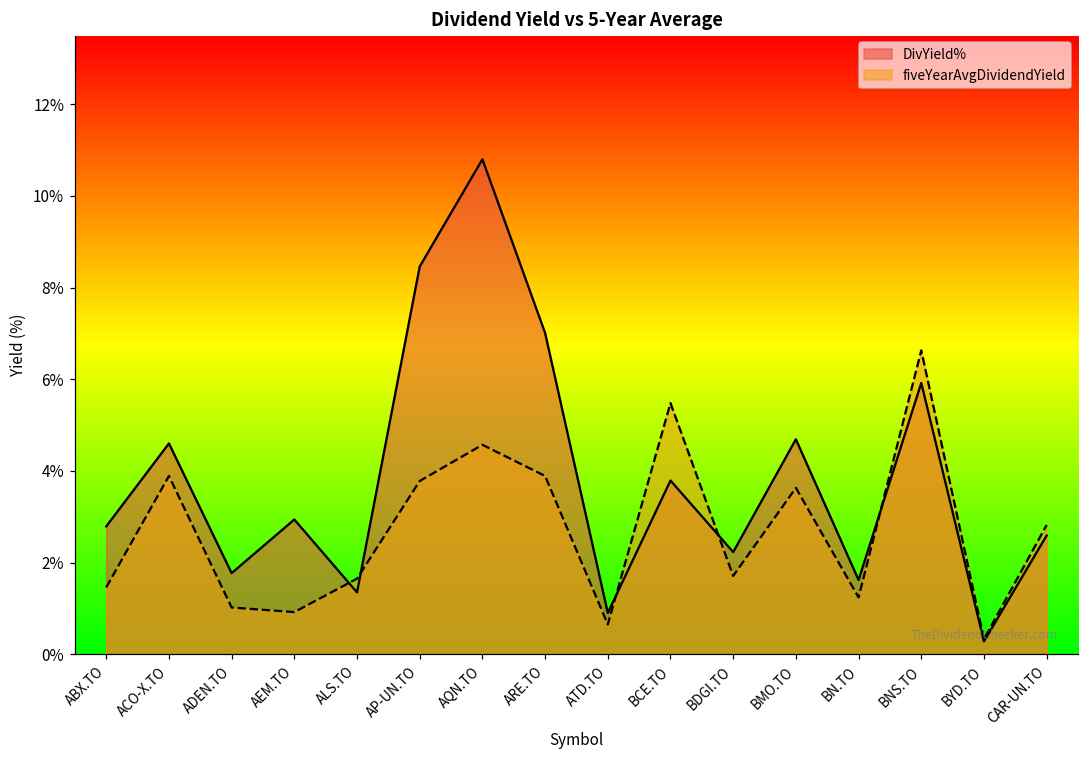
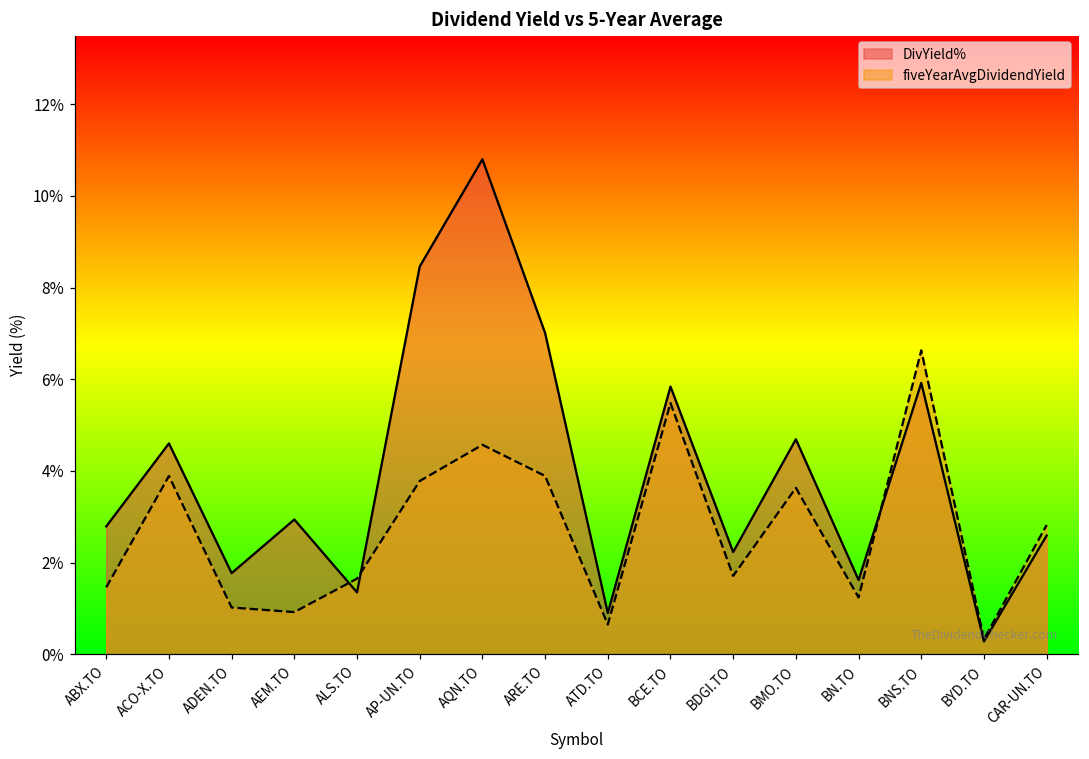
DivYield%, BCE.TO: 3.8% -> 5.8%
